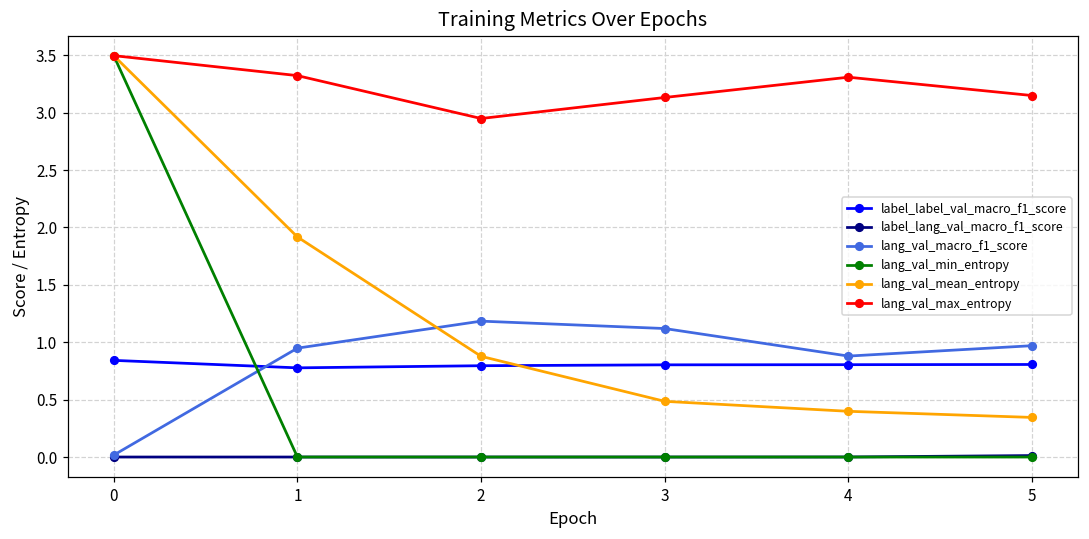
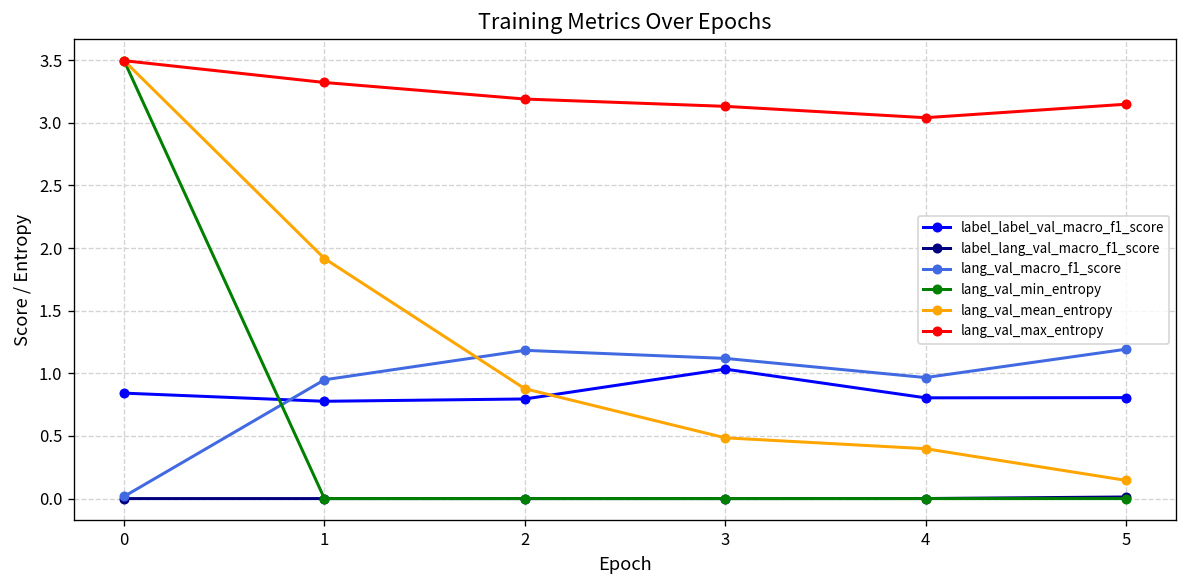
lang_val_max_entropy, 2: 2.95 -> 3.19
label_label_val_macro_f1_score, 3: 0.80 -> 1.03
lang_val_macro_f1_score, 4: 0.88 -> 0.97
lang_val_max_entropy, 4: 3.31 -> 3.04
lang_val_macro_f1_score, 5: 0.97 -> 1.19
lang_val_mean_entropy, 5: 0.34 -> 0.15
